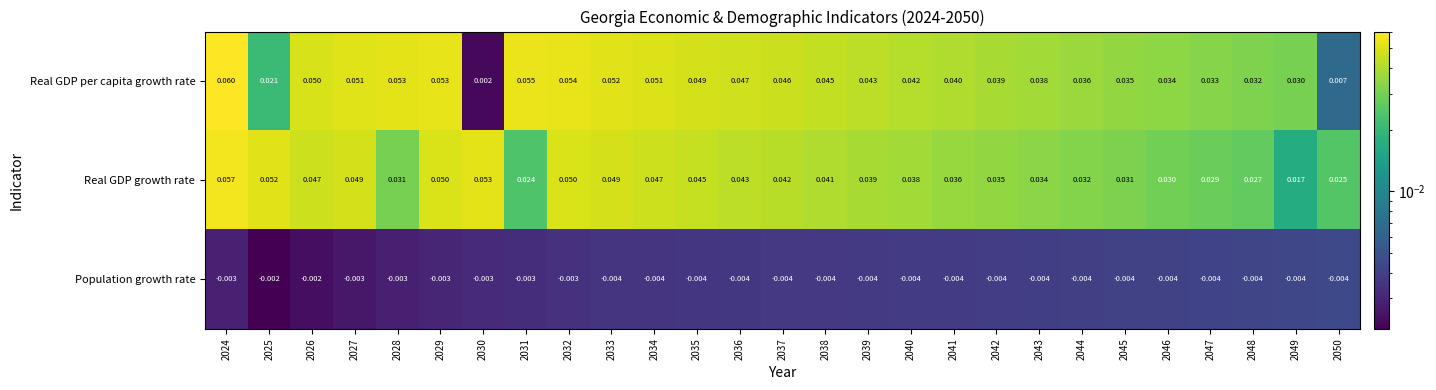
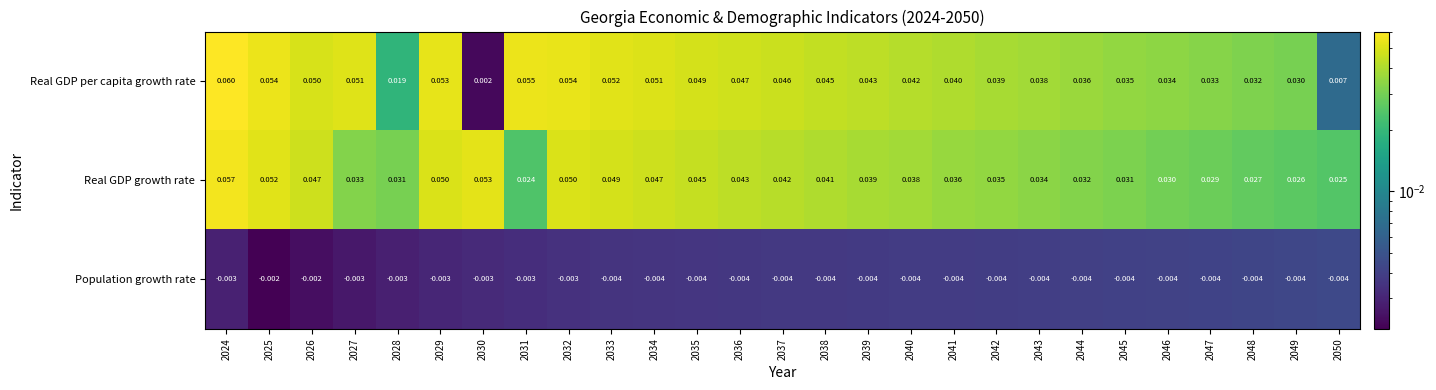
Real GDP per capita growth rate, 2025: 0.021 -> 0.054
Real GDP per capita growth rate, 2028: 0.053 -> 0.019
Real GDP growth rate, 2027: 0.049 -> 0.033
Real GDP growth rate, 2049: 0.017 -> 0.026
